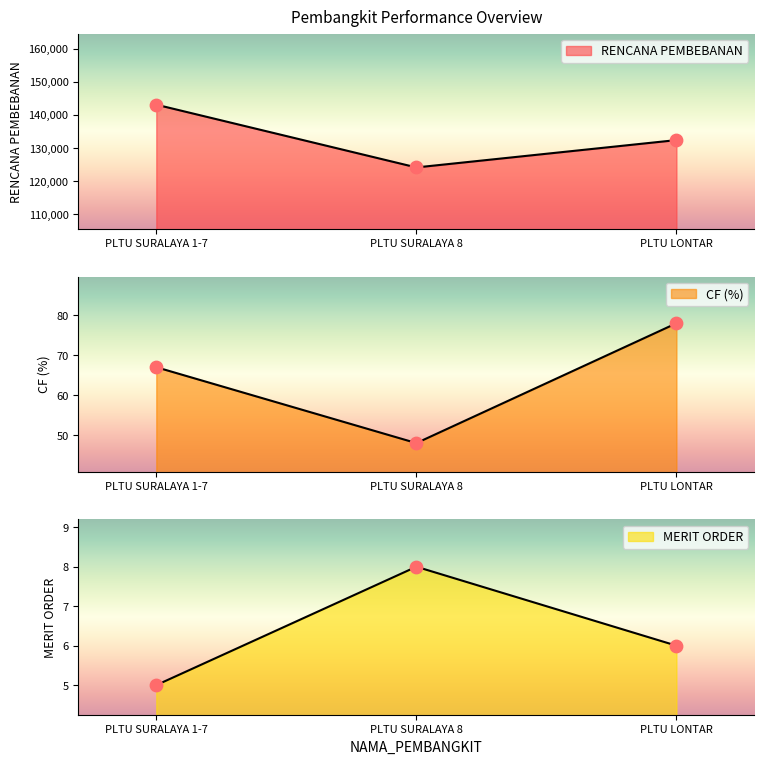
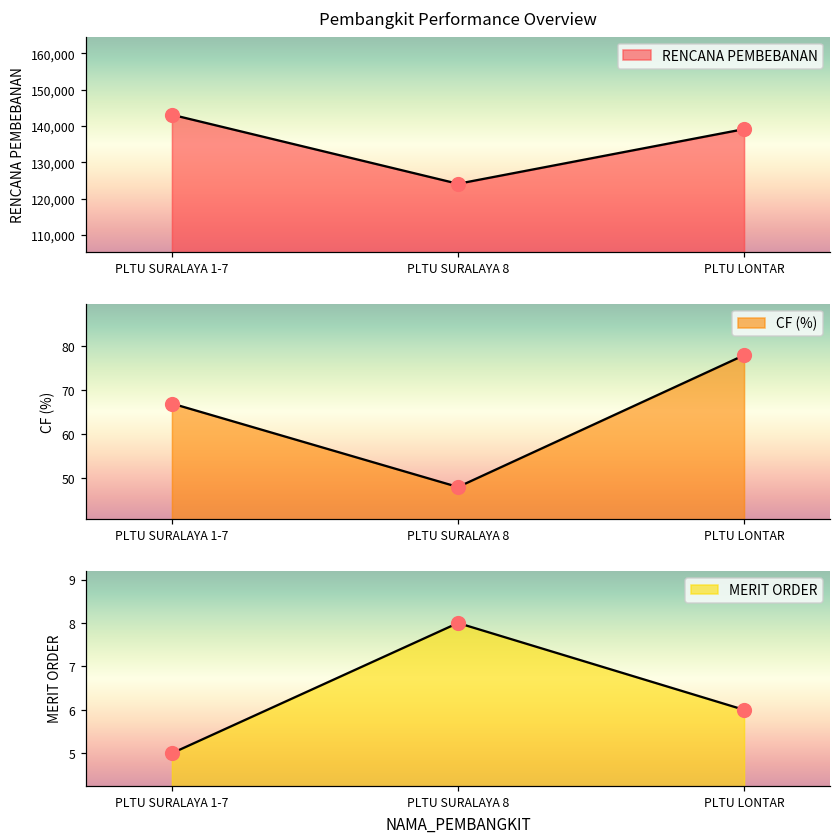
Pembangkit Performance Overview, PLTU LONTAR: 132,000 -> 139,000
